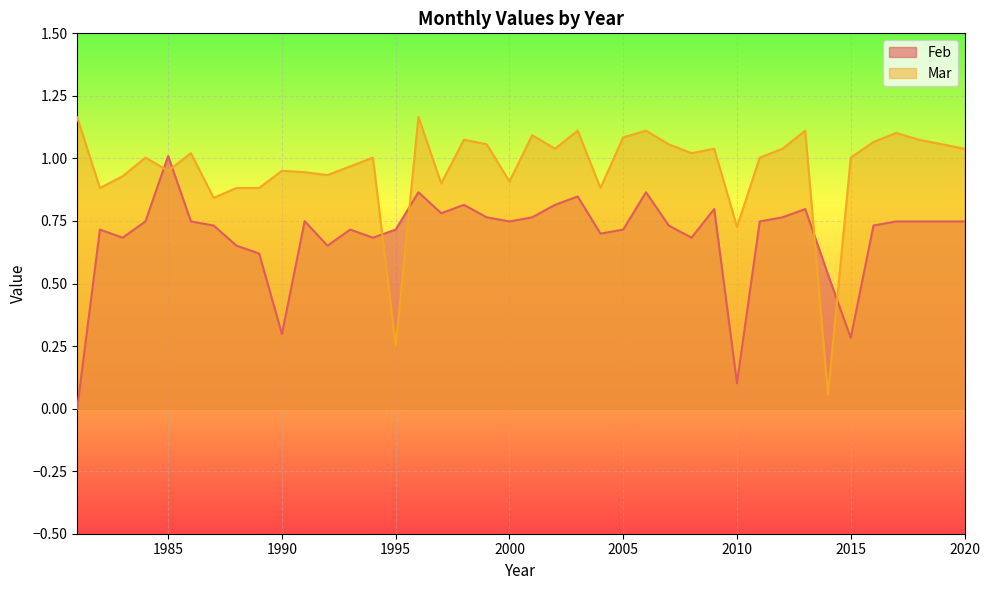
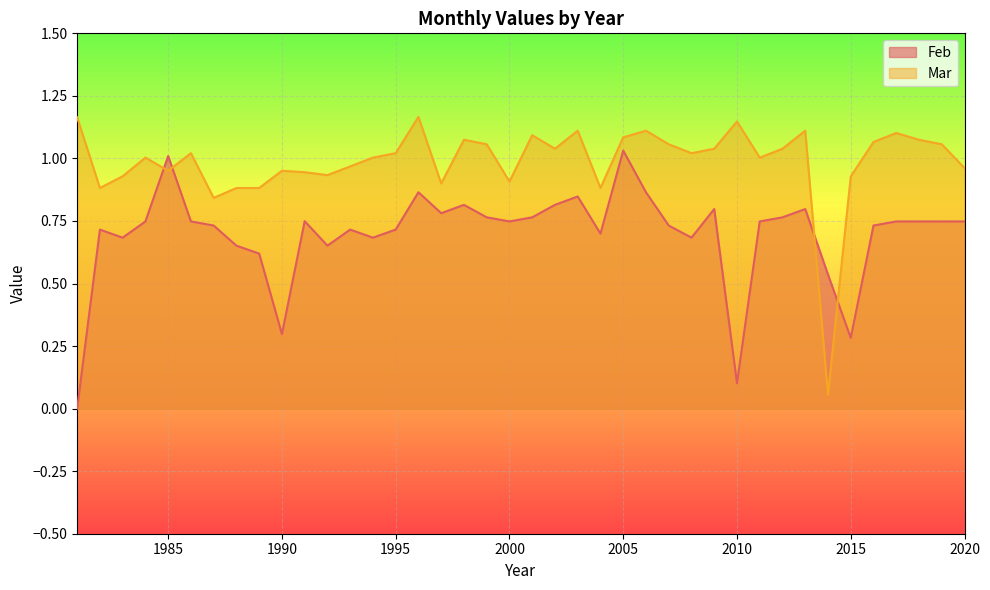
Mar, 1995: 0.25 -> 1.02
Feb, 2005: 0.72 -> 1.03
Mar, 2010: 0.73 -> 1.15
Mar, 2015: 1.00 -> 0.93
Mar, 2020: 1.04 -> 0.96
